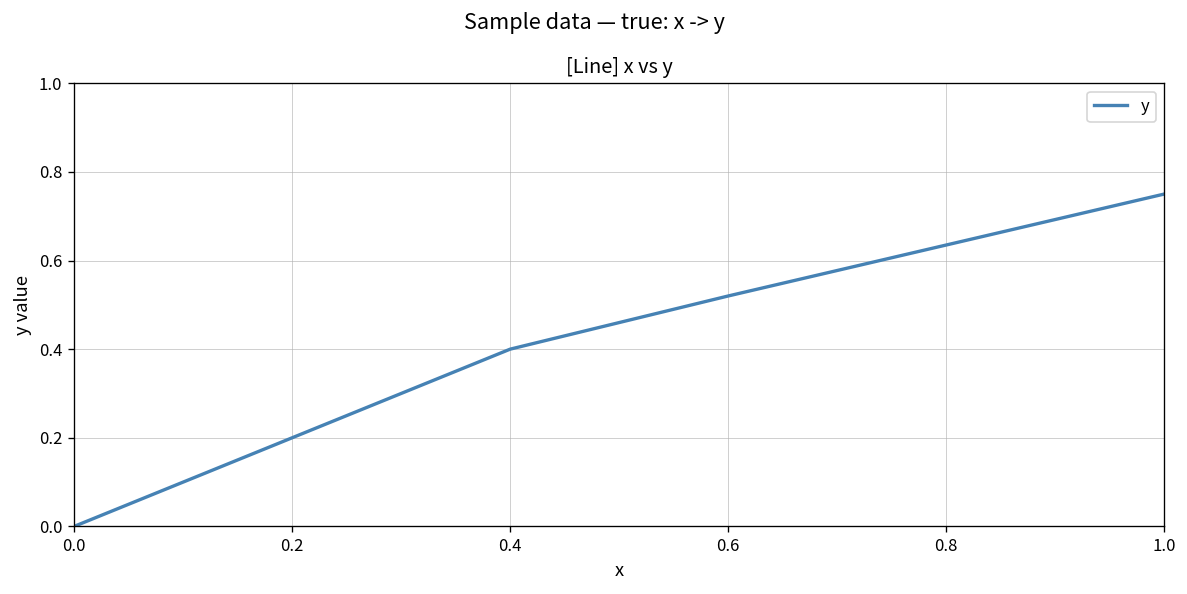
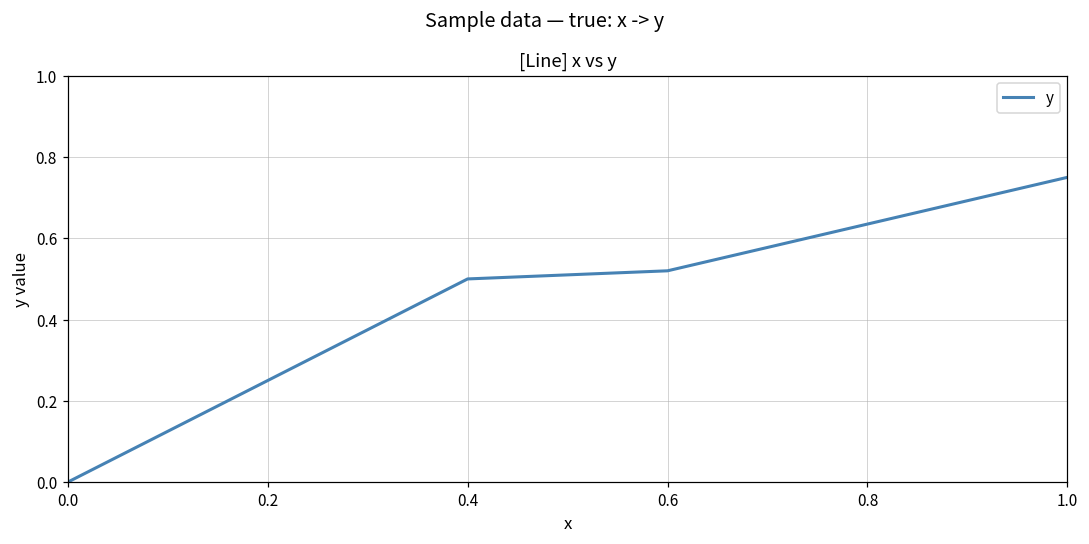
0.4: 0.4 -> 0.5
